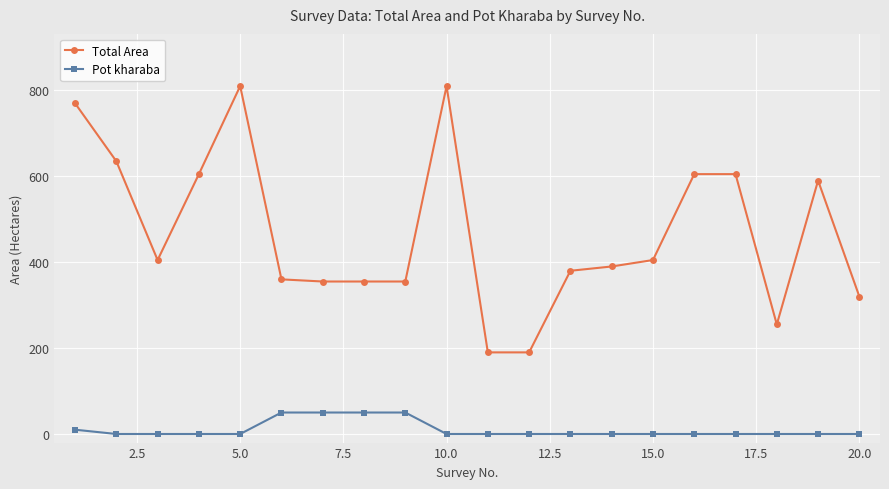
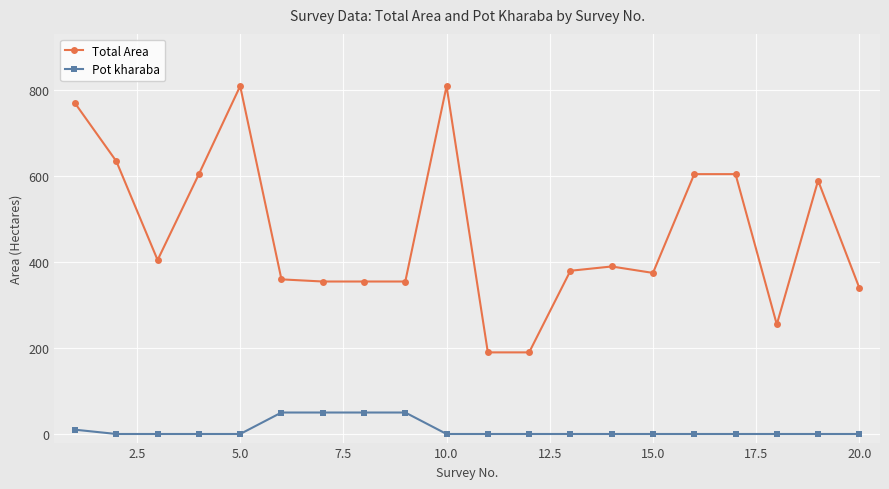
Total Area, 15.0: 410 -> 380
Total Area, 20.0: 320 -> 340
